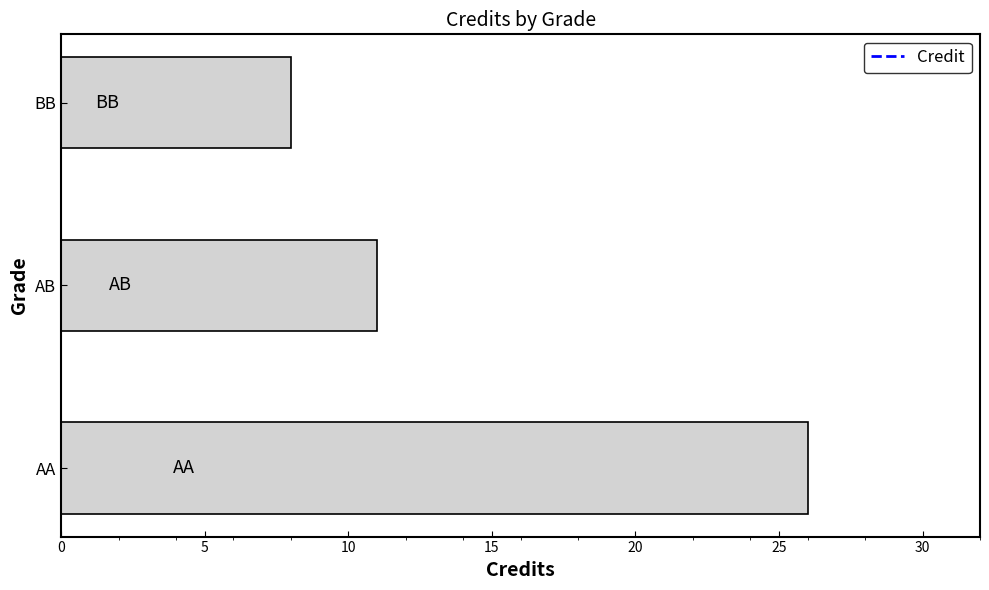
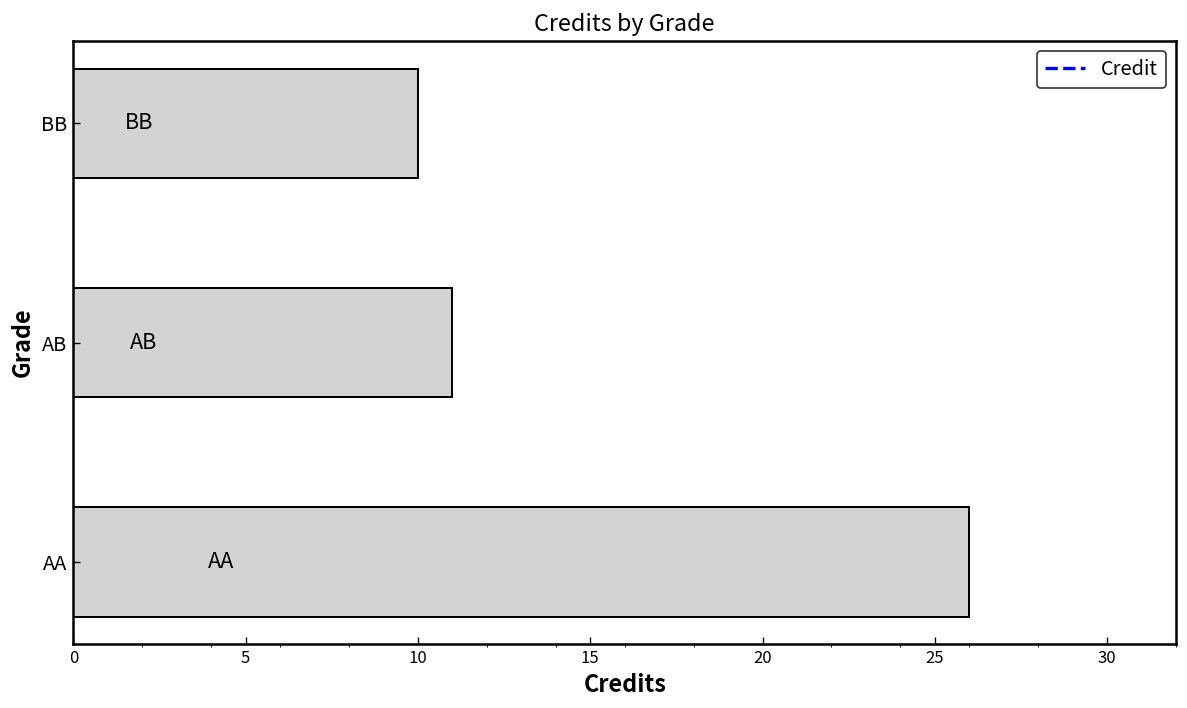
BB: 8 -> 10
